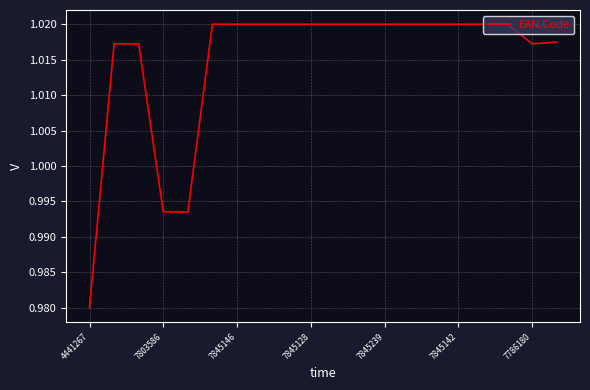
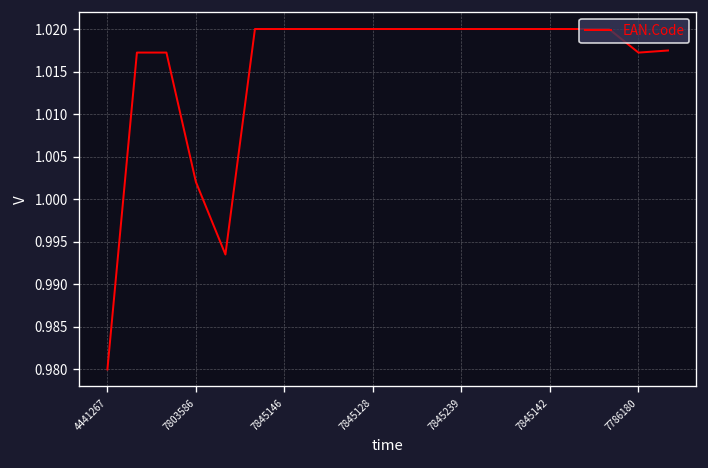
7803586: 0.994 -> 1.002
